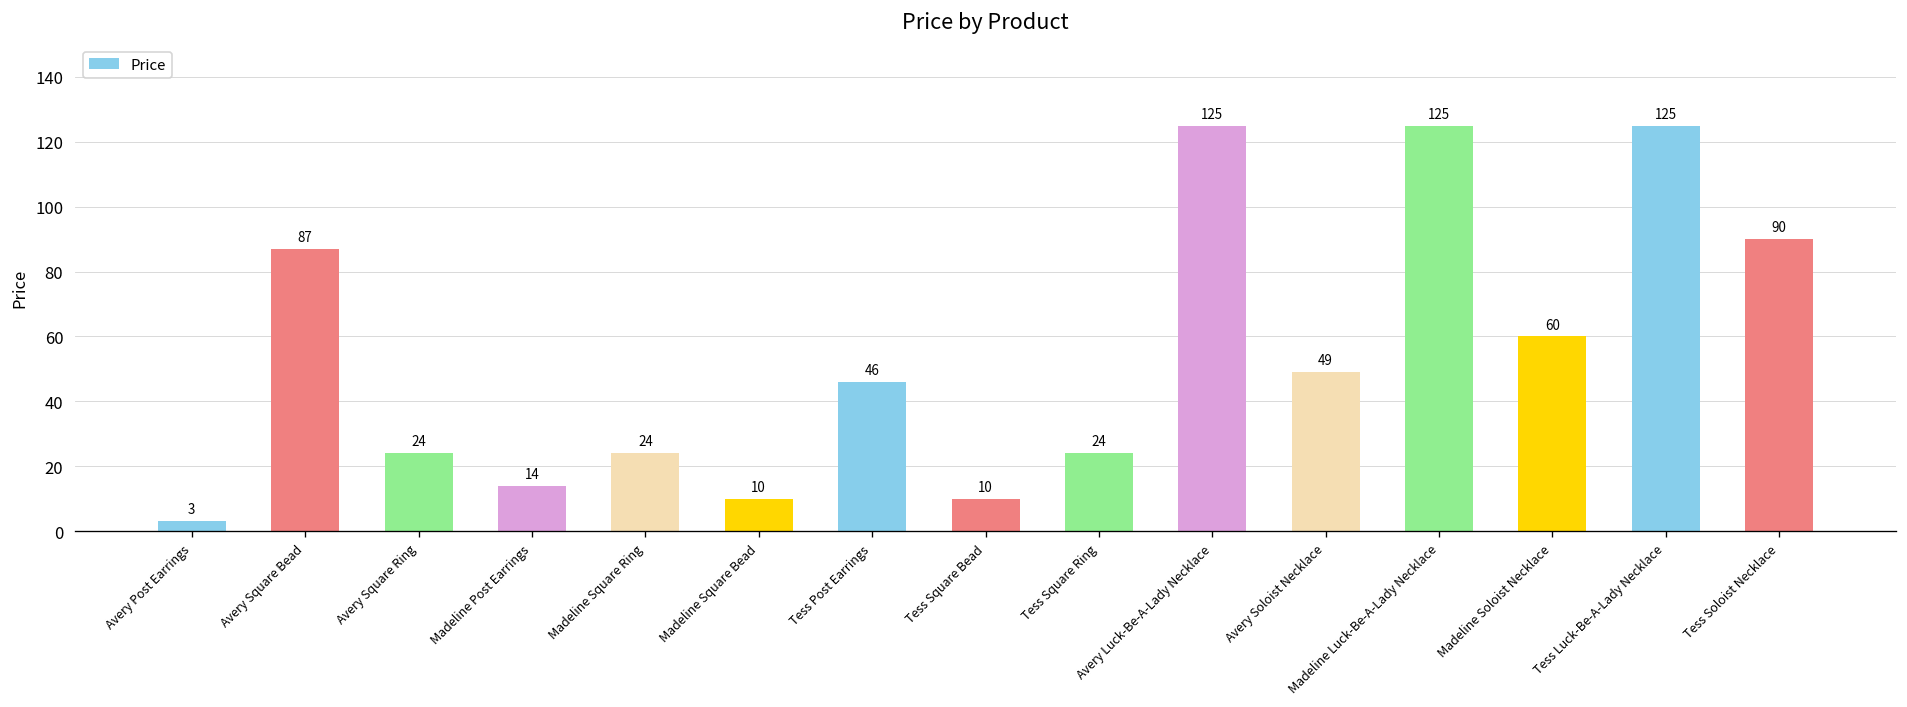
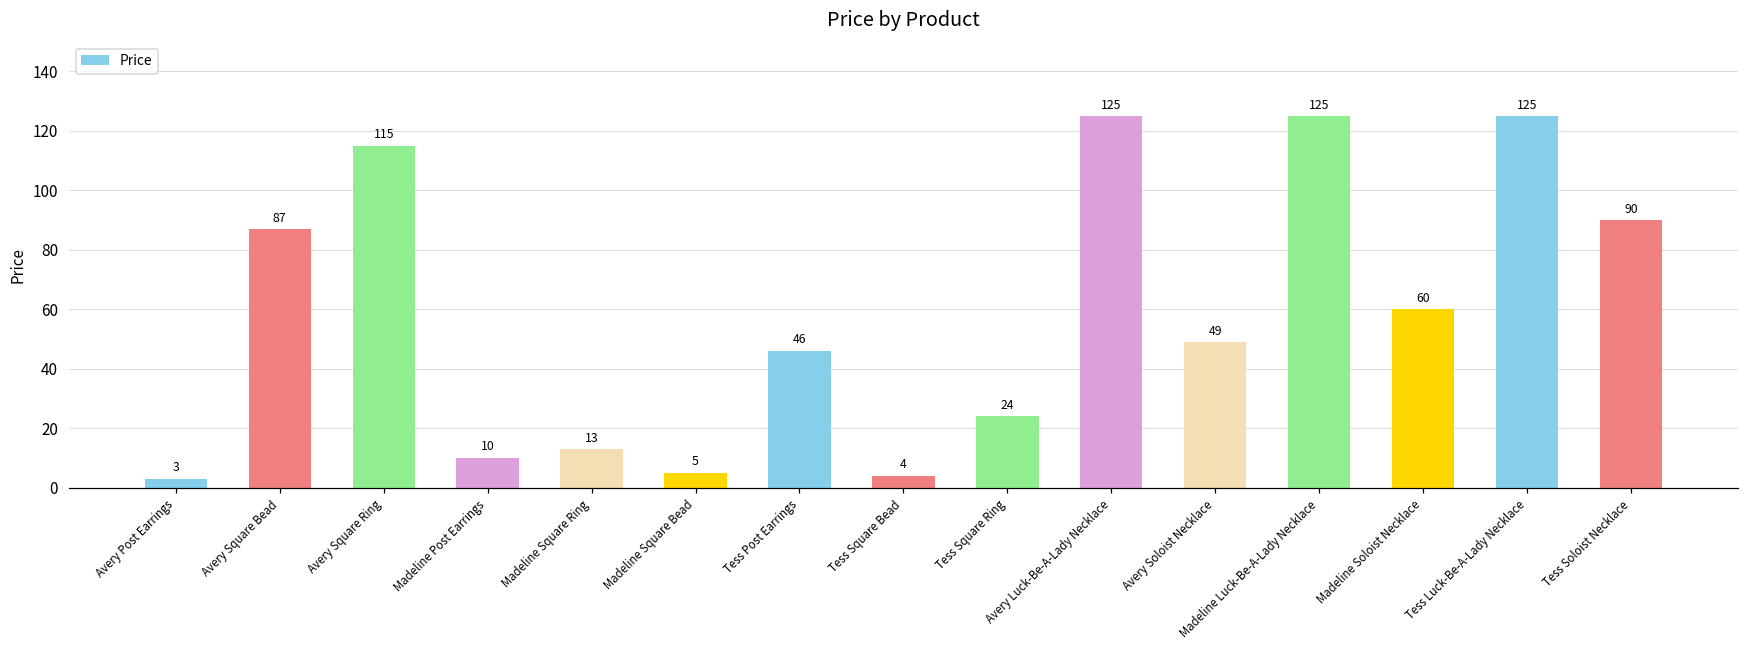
Avery Square Ring: 24 -> 115
Madeline Post Earrings: 14 -> 10
Madeline Square Ring: 24 -> 13
Madeline Square Bead: 10 -> 5
Tess Square Bead: 10 -> 4
